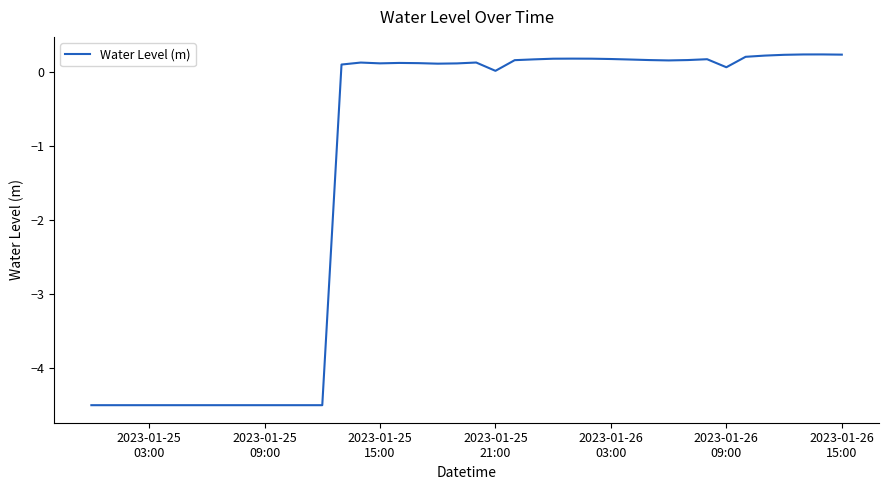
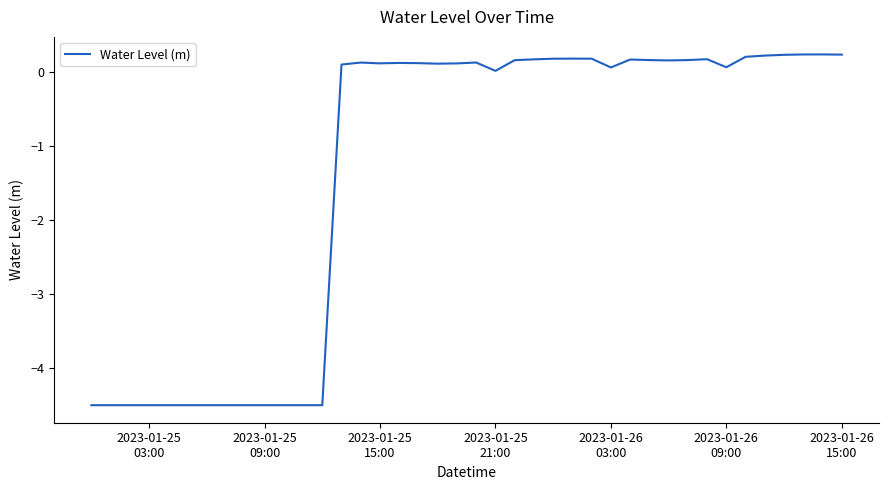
2023-01-26 03:00: 0.2 -> 0.1
